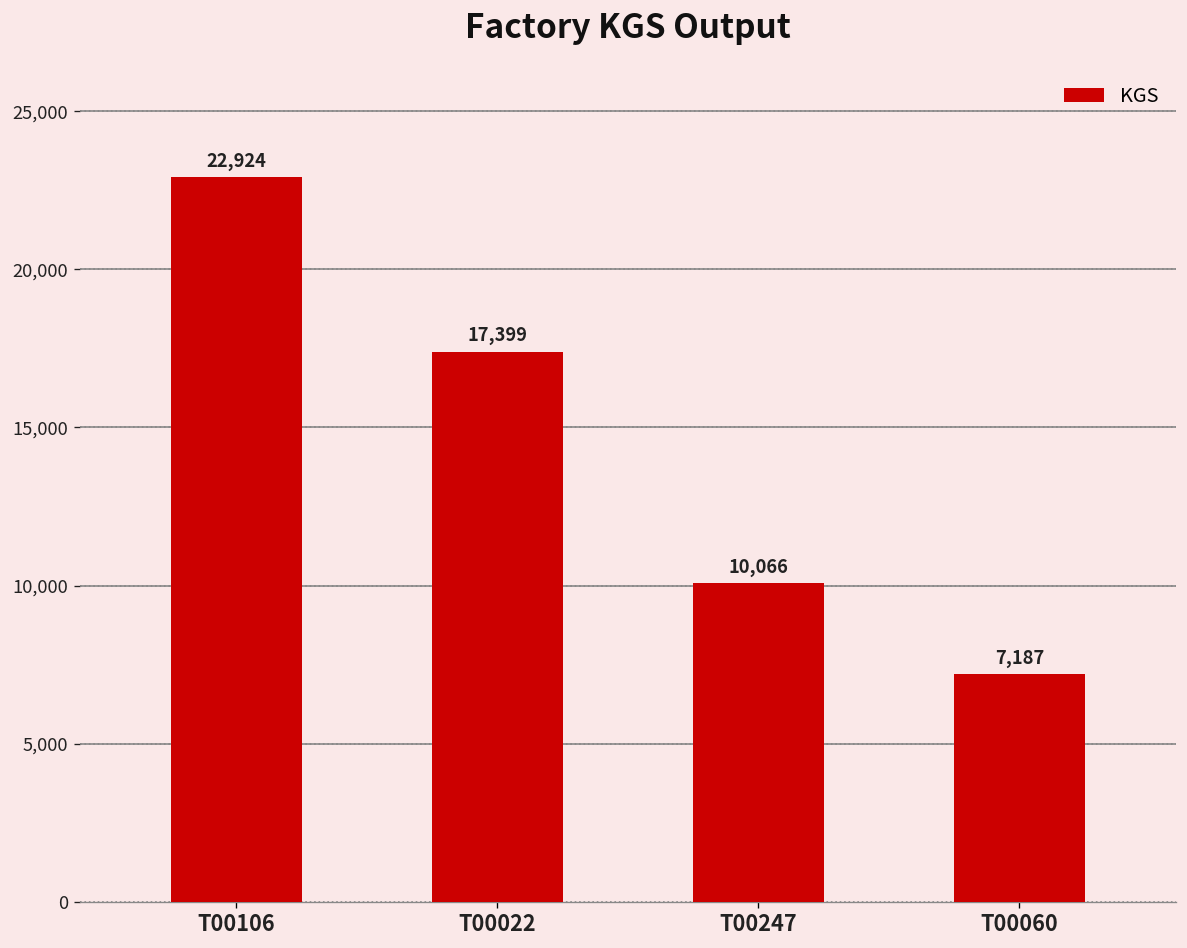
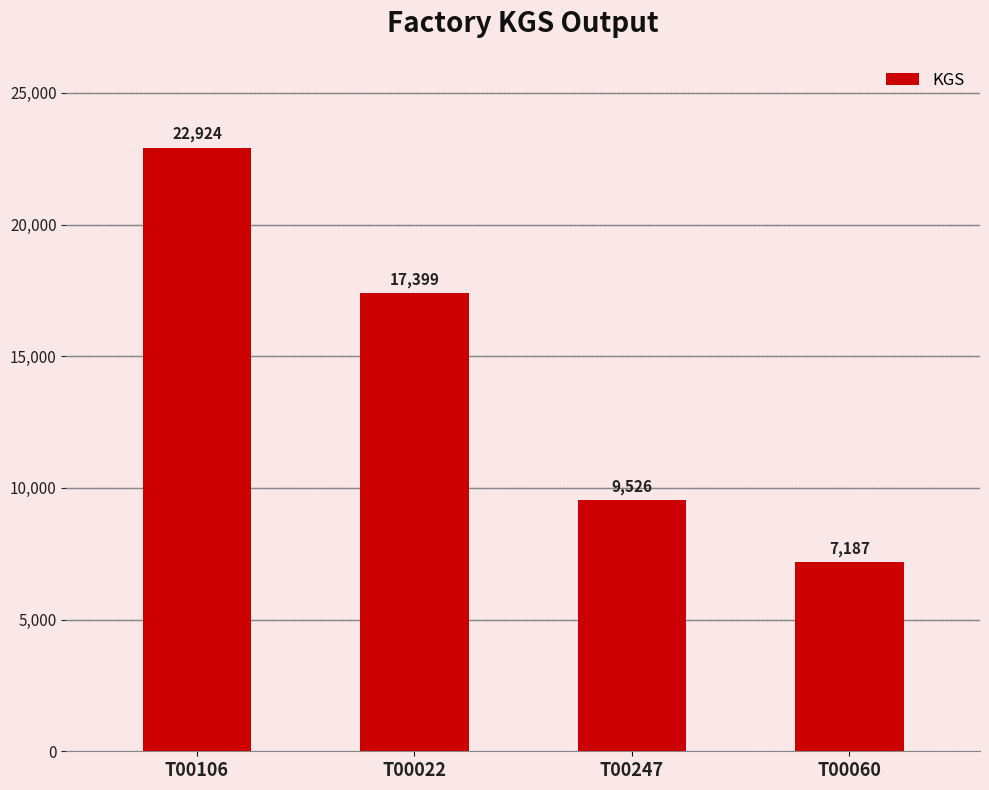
T00247: 10,066 -> 9,526
